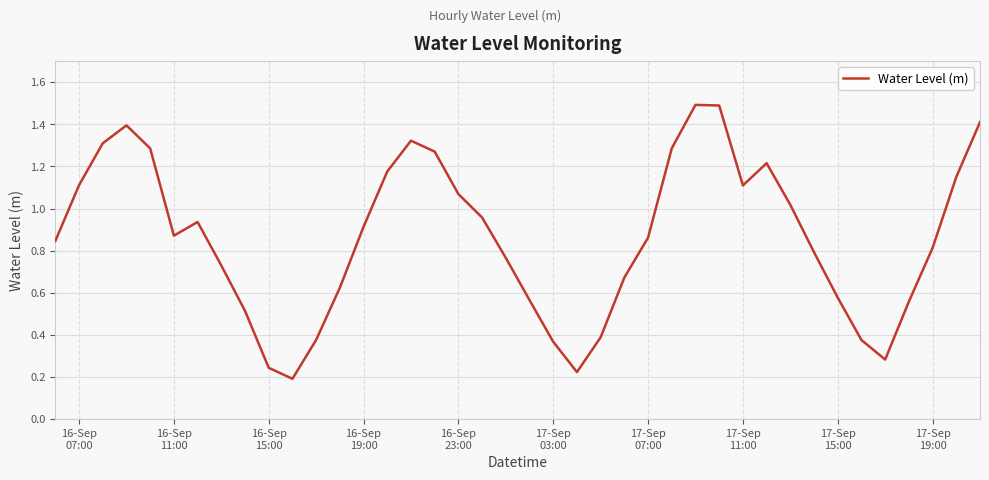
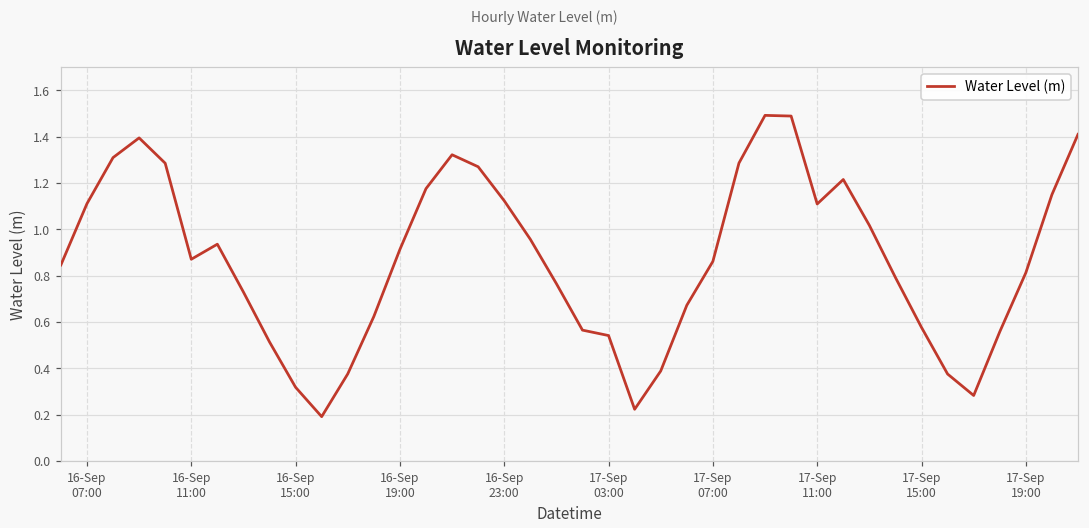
16-Sep 15:00: 0.24 -> 0.32
16-Sep 23:00: 1.07 -> 1.12
17-Sep 03:00: 0.37 -> 0.54
